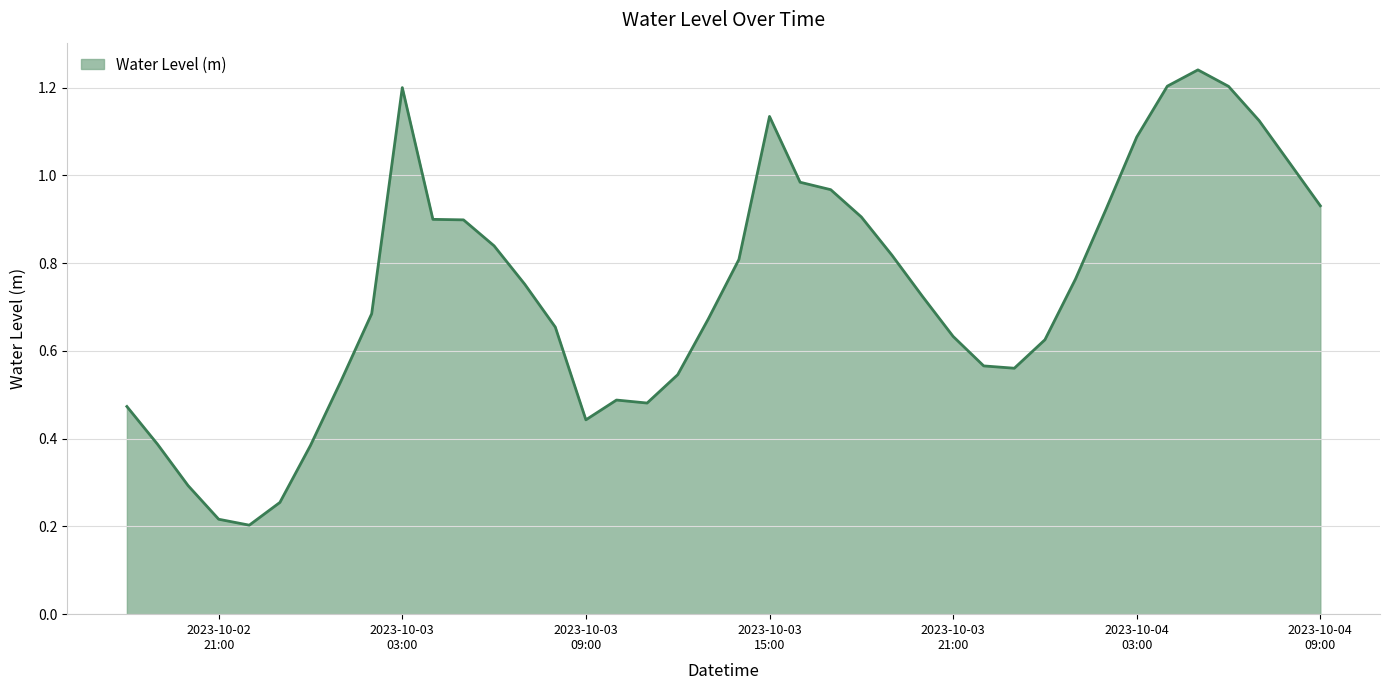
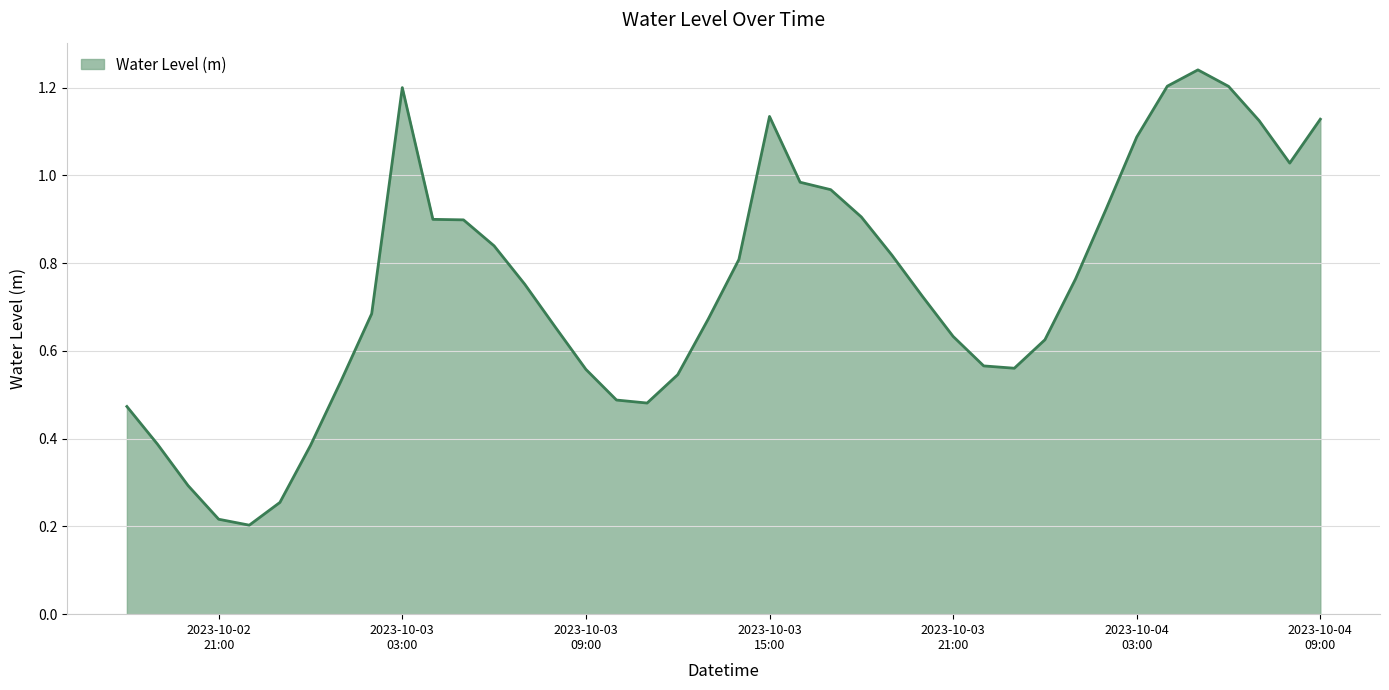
2023-10-03 09:00: 0.44 -> 0.56
2023-10-04 09:00: 0.93 -> 1.13
